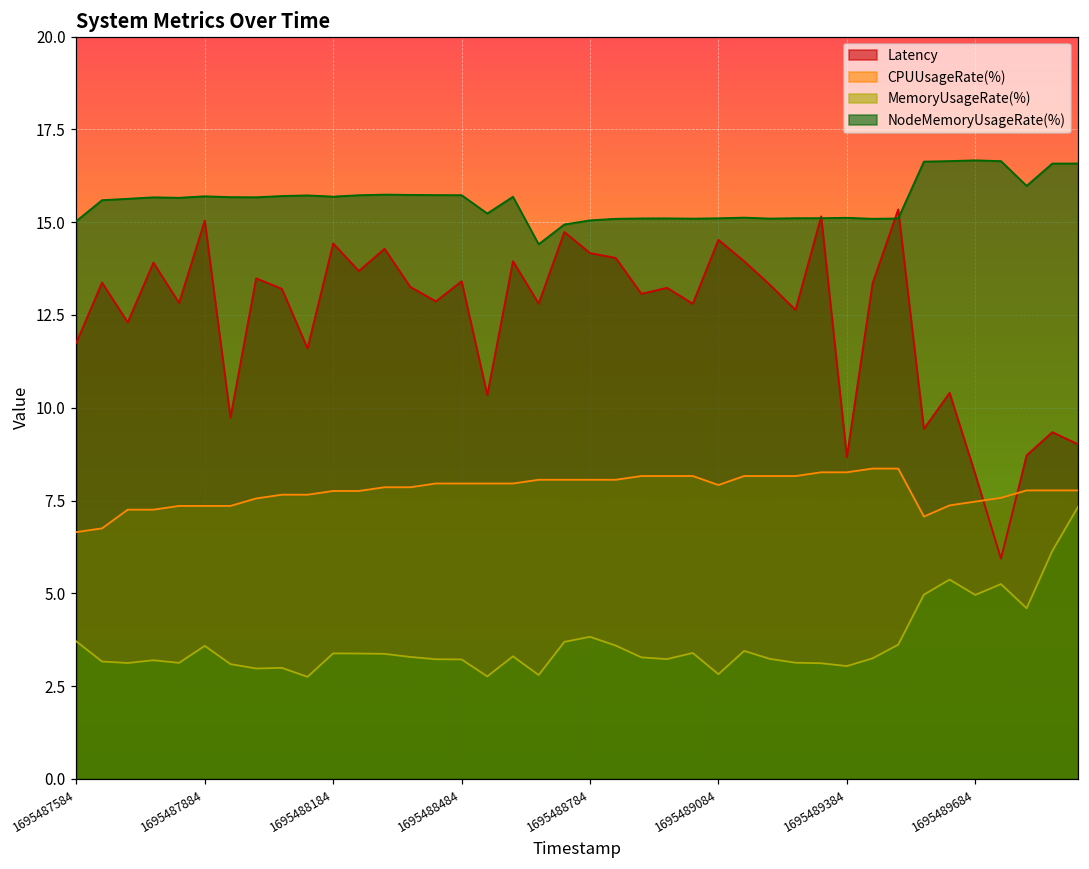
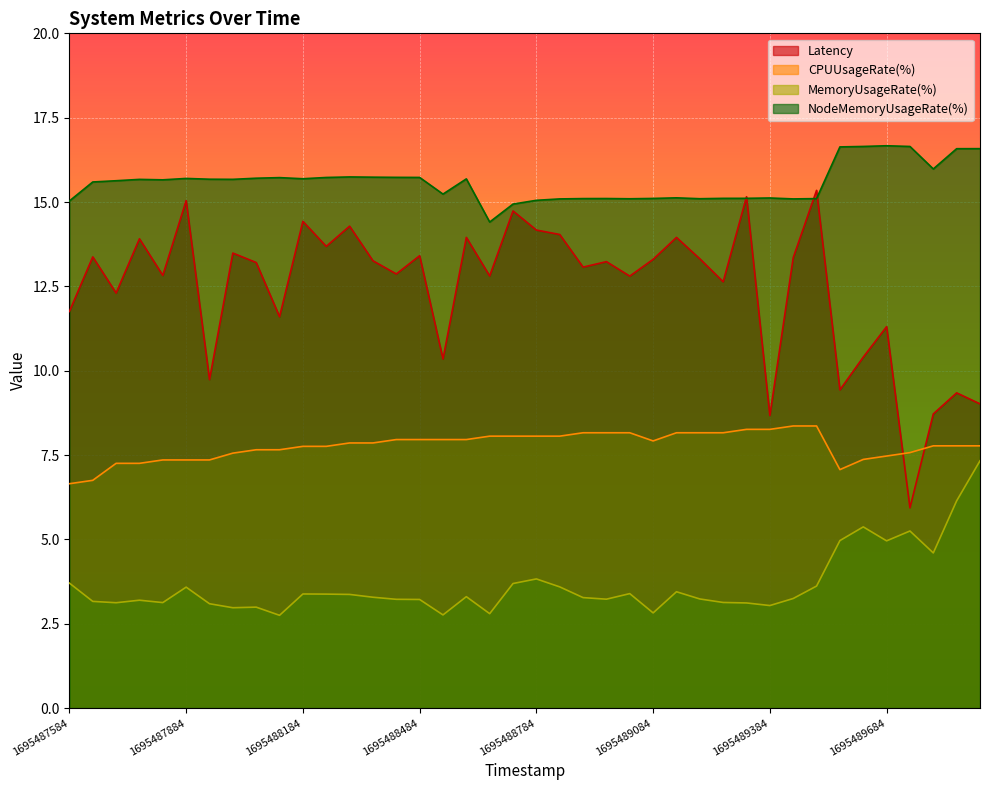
Latency, 1695489084: 14.5 -> 13.3
Latency, 1695489684: 8.2 -> 11.3
